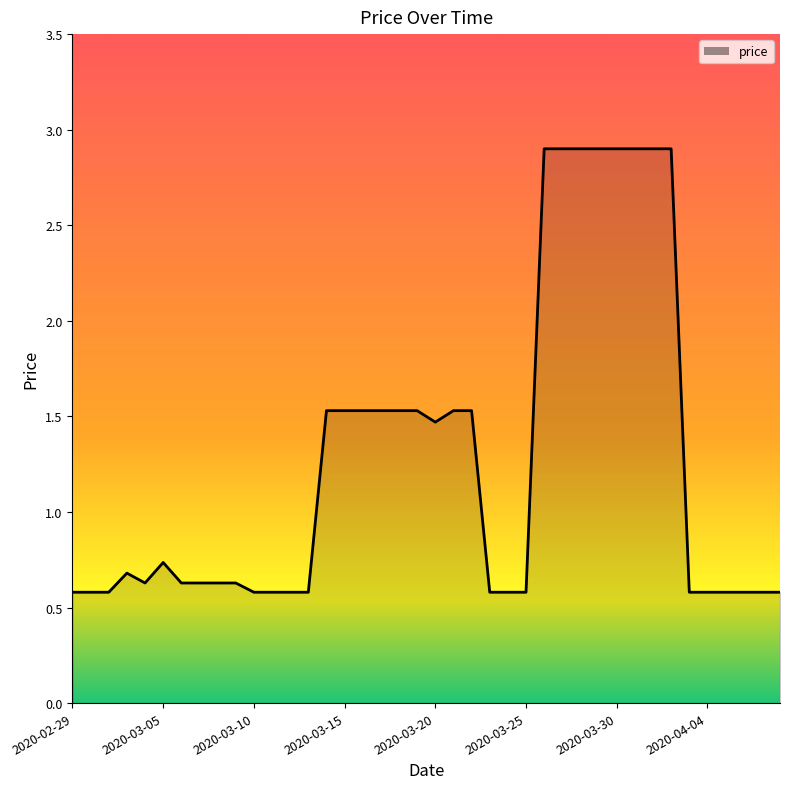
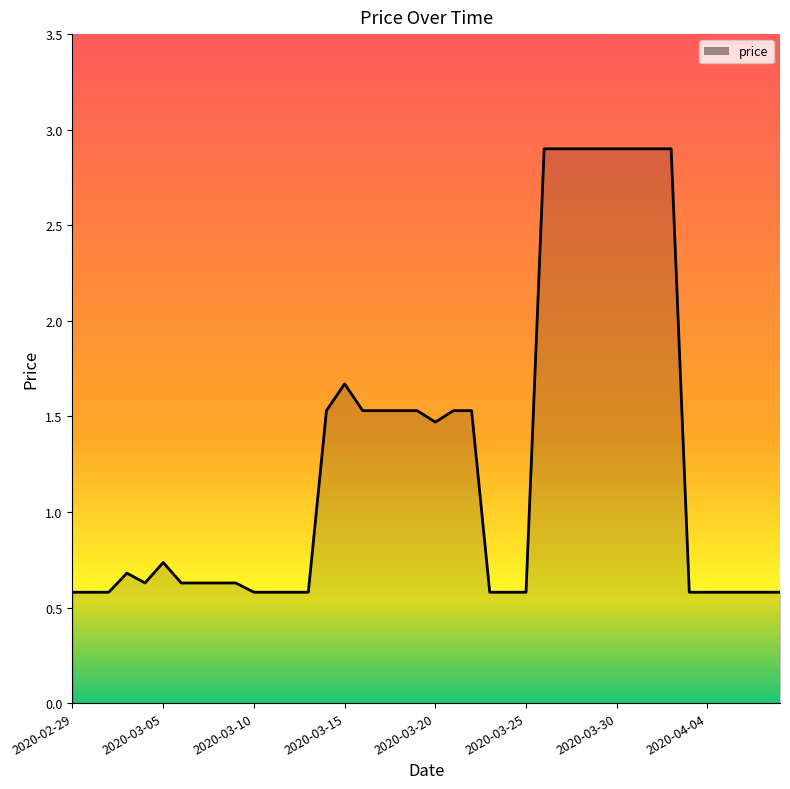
2020-03-15: 1.53 -> 1.67
